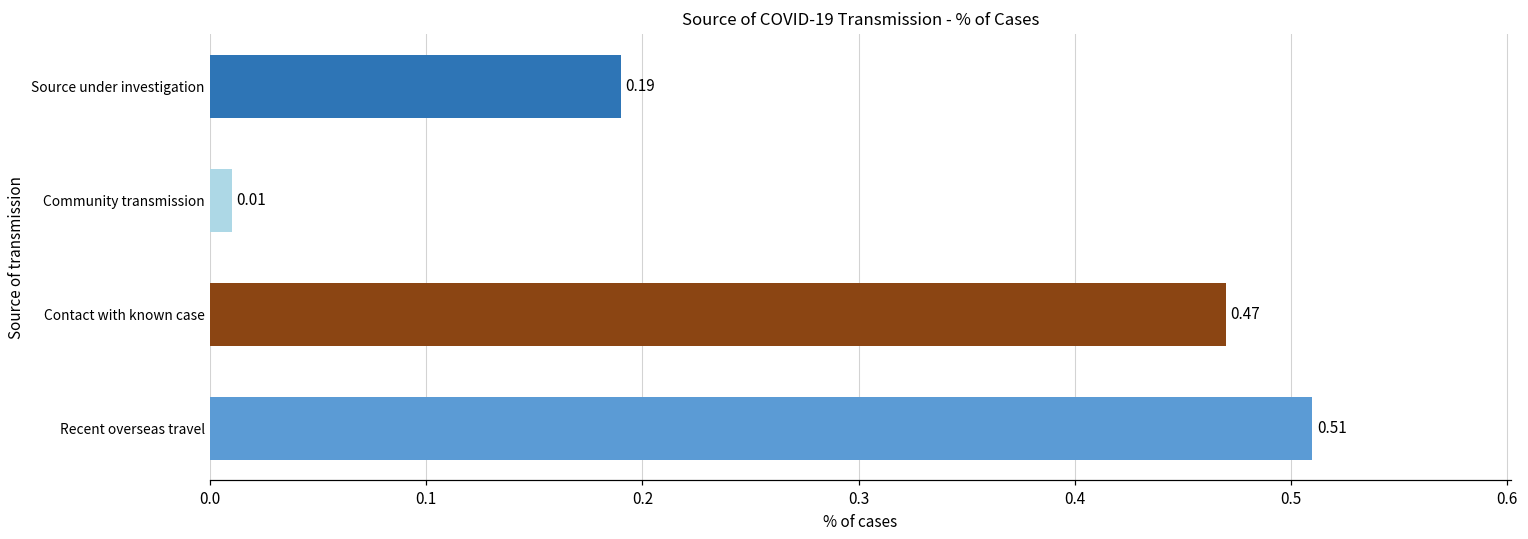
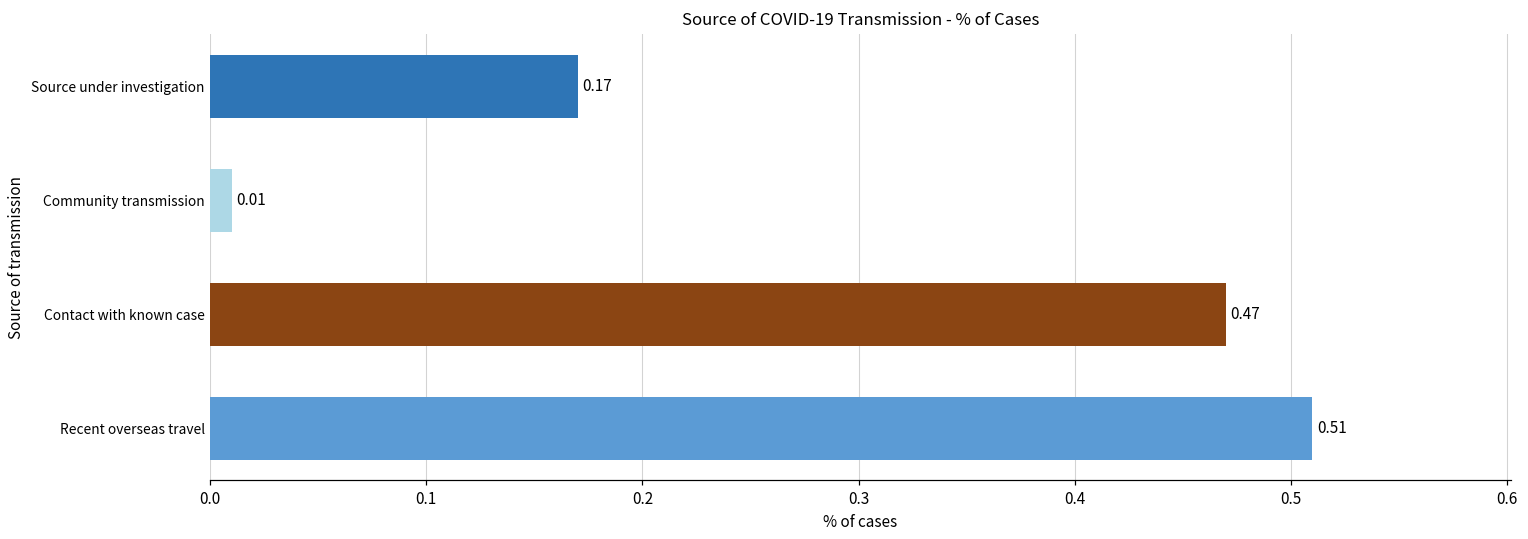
Source under investigation: 0.19 -> 0.17
